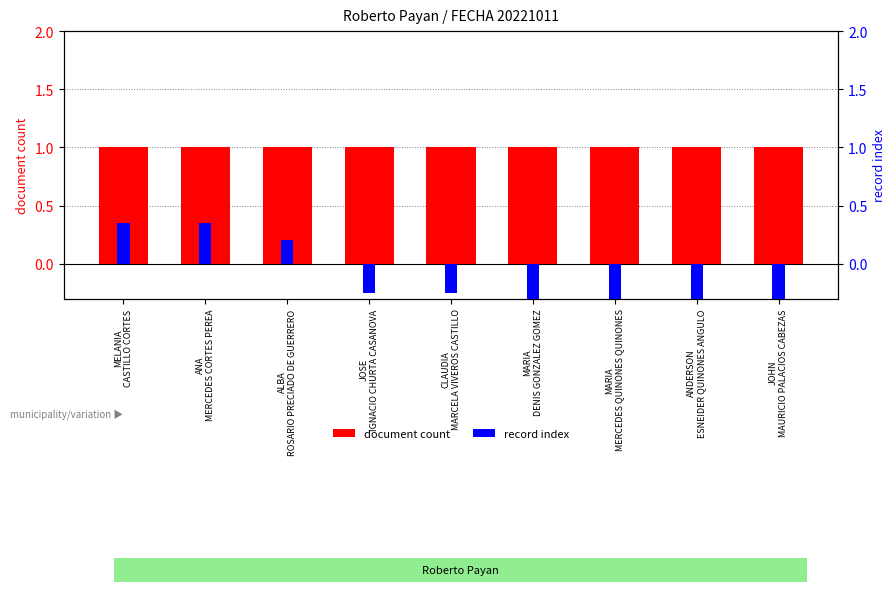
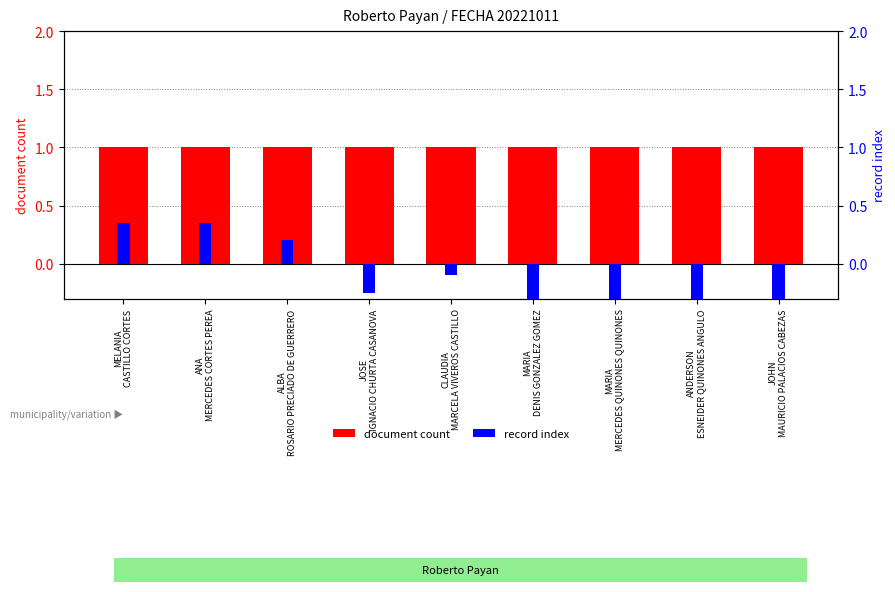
record index, CLAUDIA MARCELA VIVEROS CASTILLO: -0.25 -> -0.10
